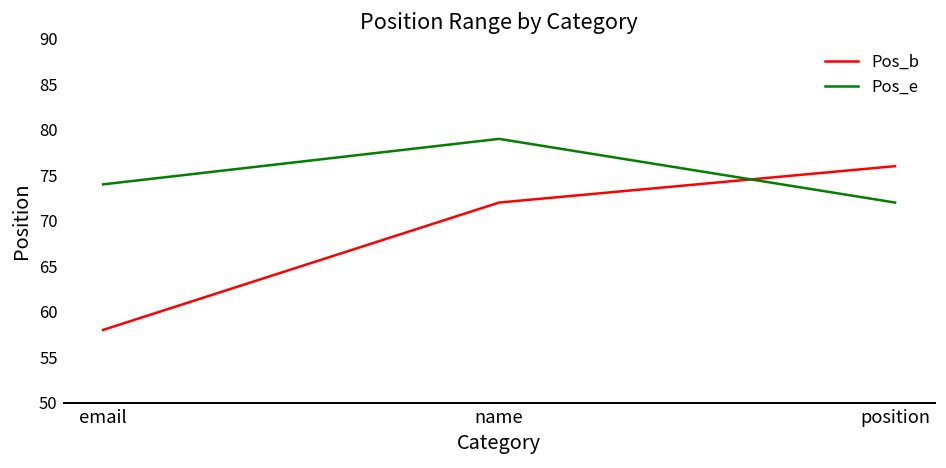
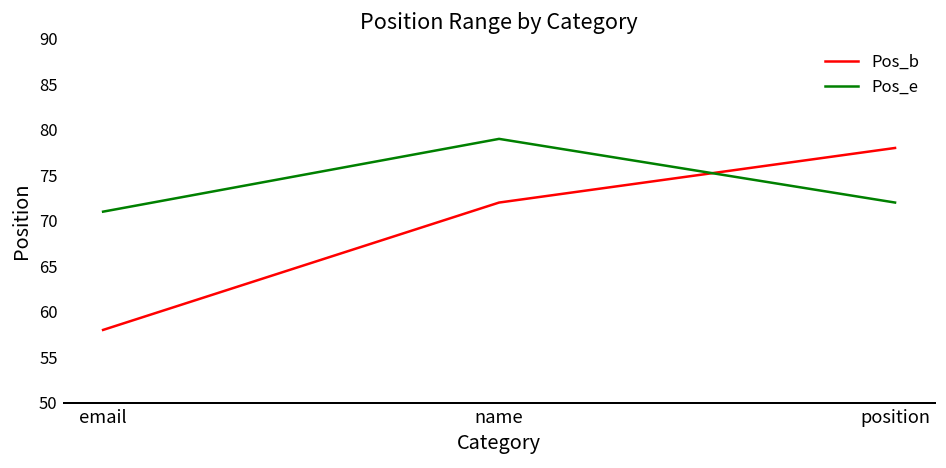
Pos_e, email: 74 -> 71
Pos_b, position: 76 -> 78
